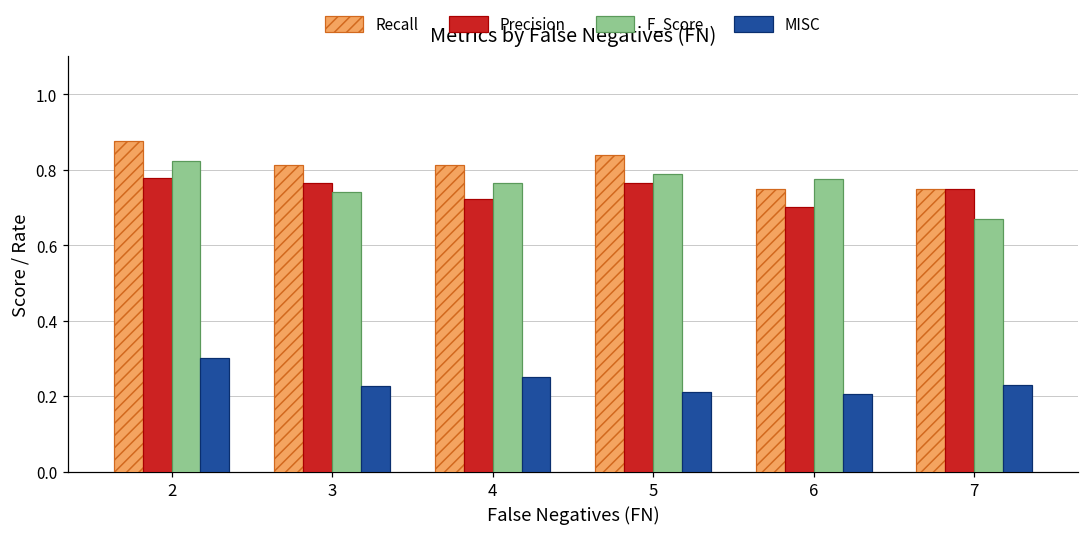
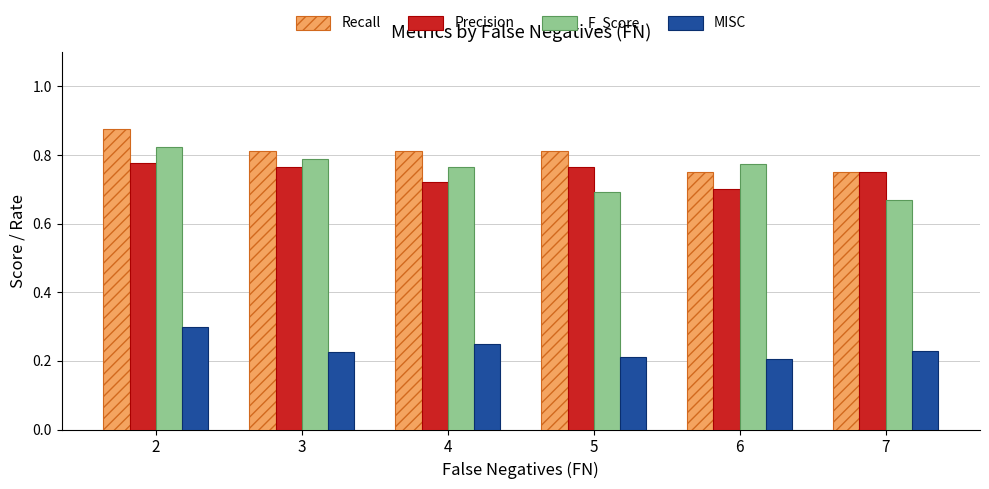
F_Score, 3: 0.74 -> 0.79
Recall, 5: 0.84 -> 0.81
F_Score, 5: 0.79 -> 0.69
